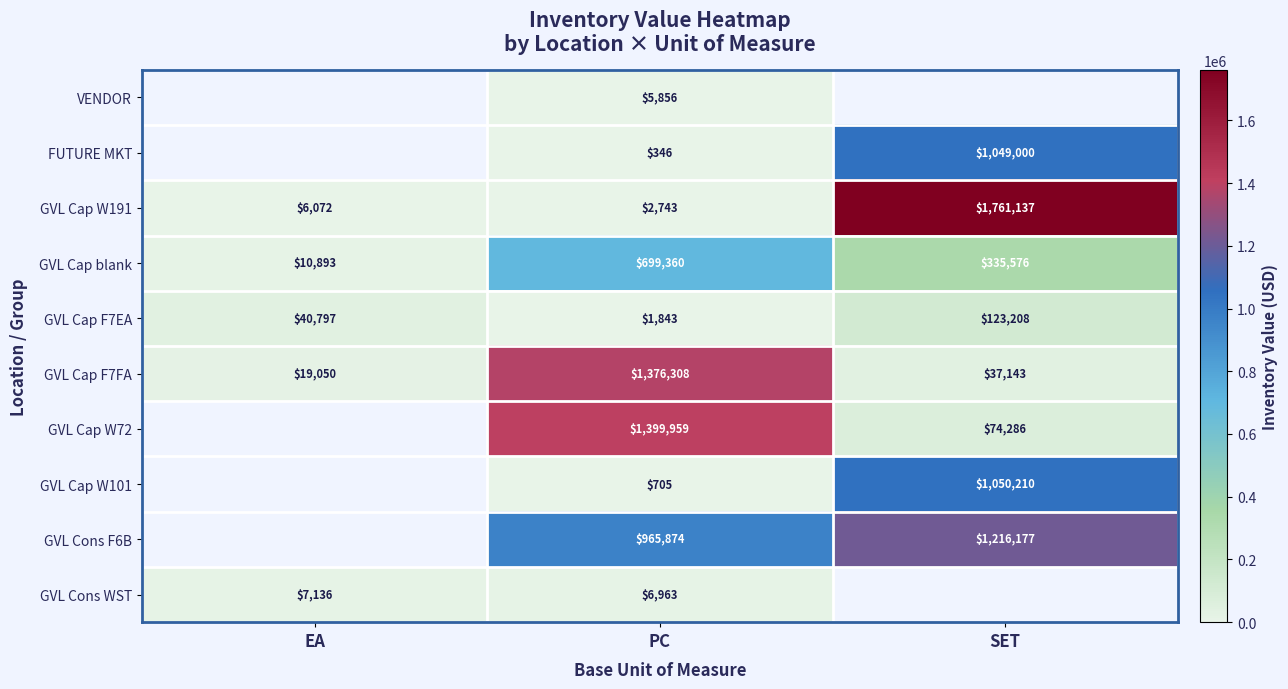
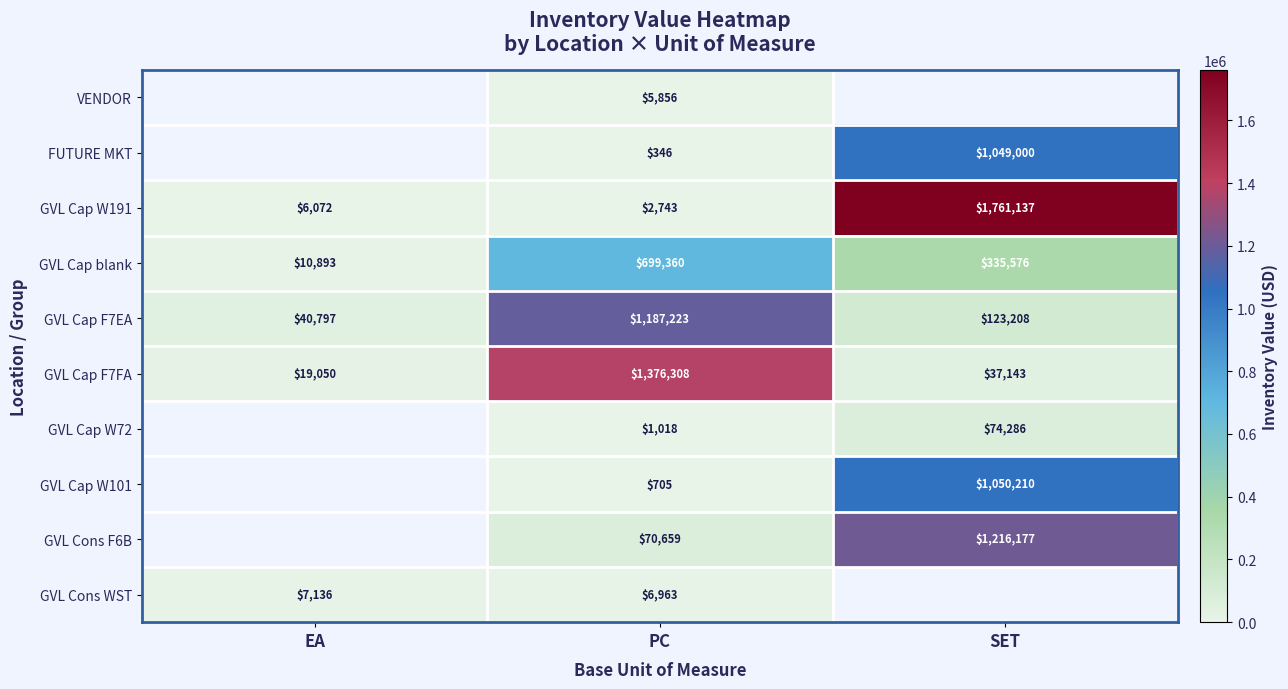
GVL Cap F7EA, PC: $1,843 -> $1,187,223
GVL Cap W72, PC: $1,399,959 -> $1,018
GVL Cons F6B, PC: $965,874 -> $70,659
